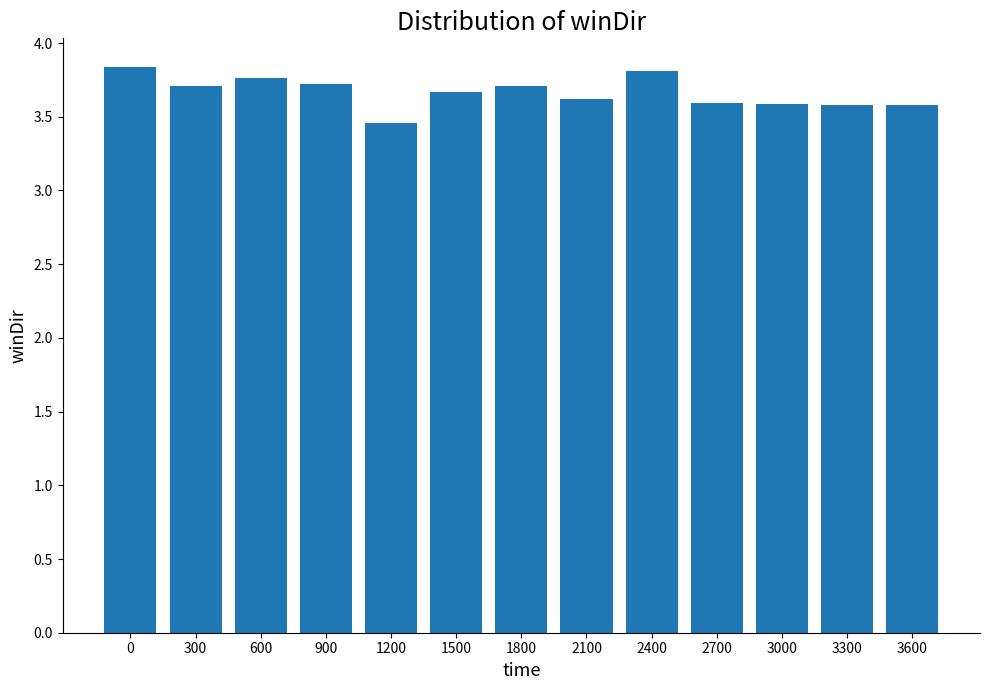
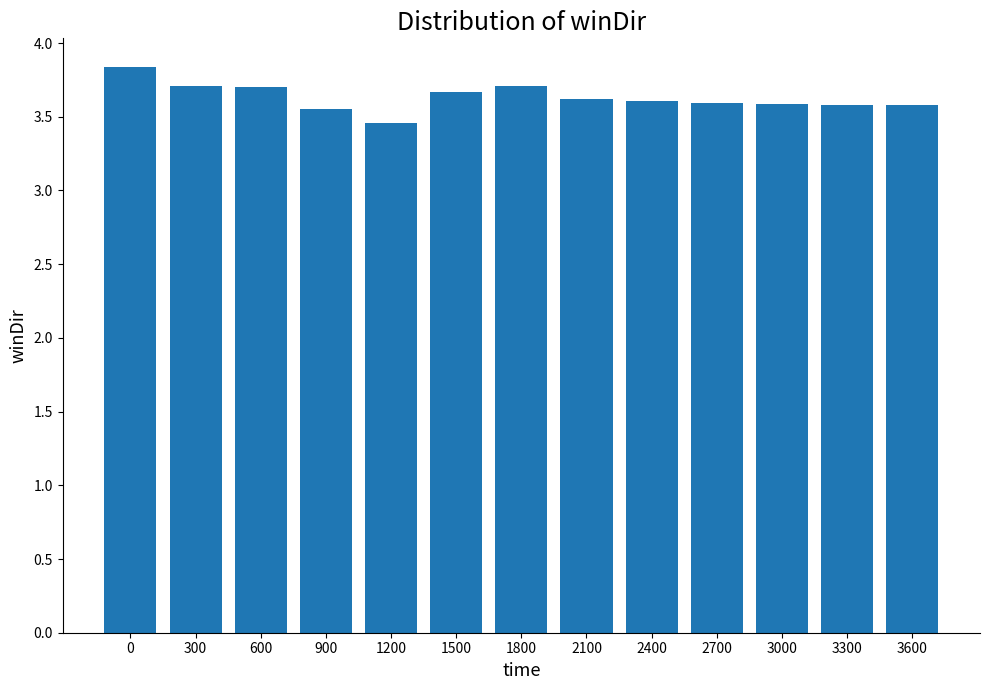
600: 3.76 -> 3.70
900: 3.73 -> 3.55
2400: 3.81 -> 3.61
